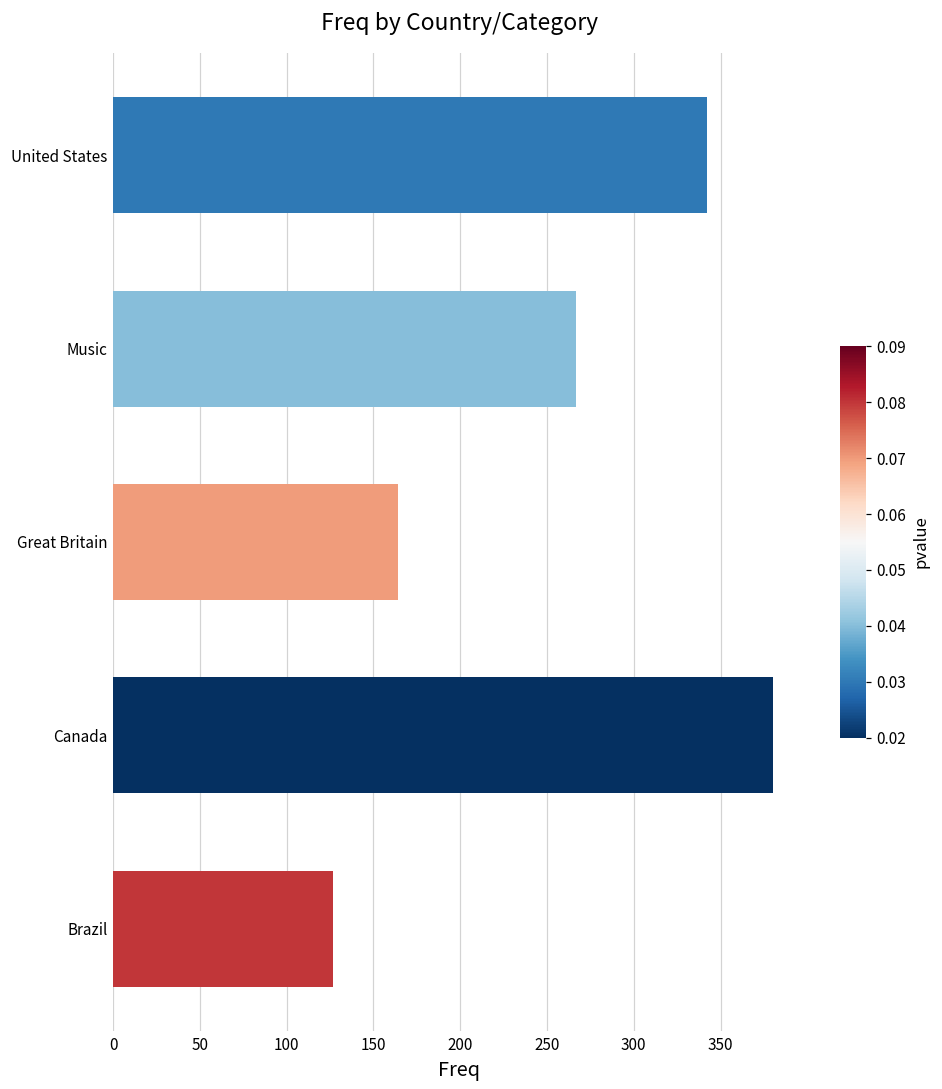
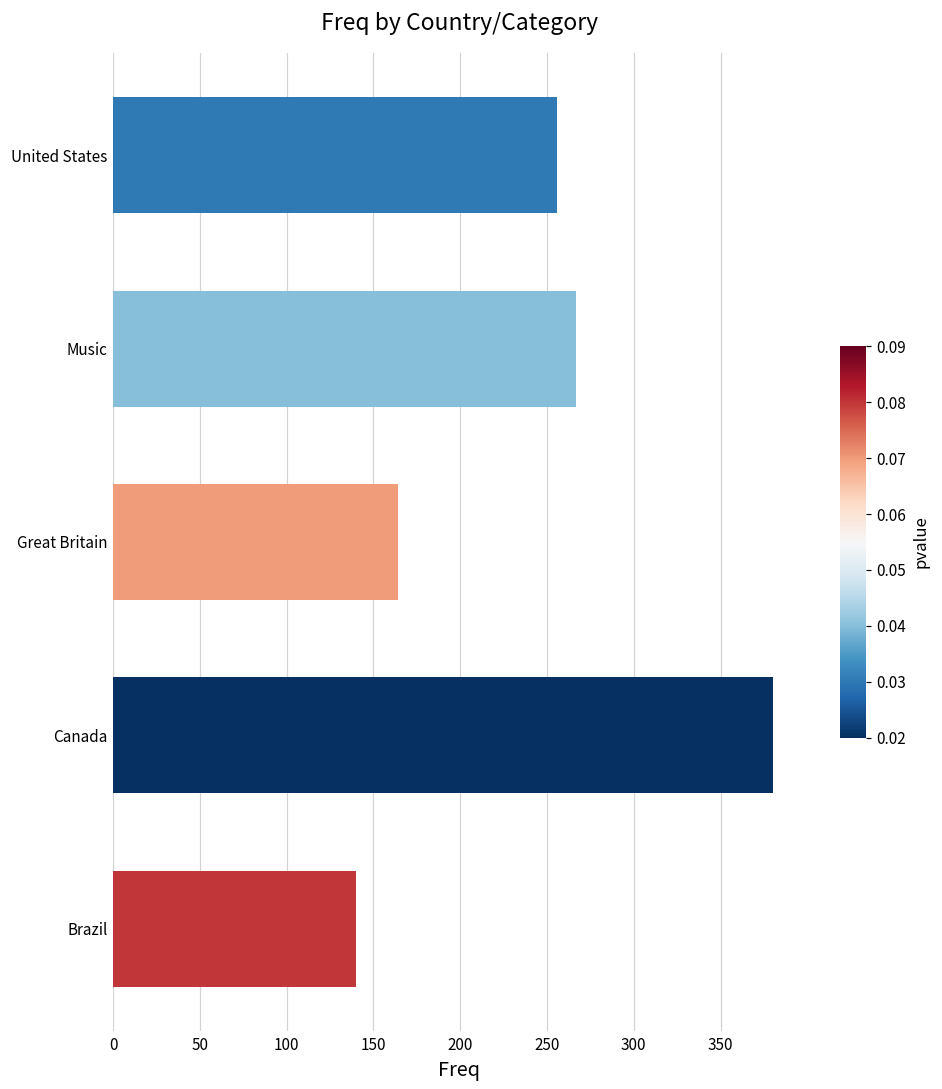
United States: 342 -> 256
Brazil: 127 -> 140
